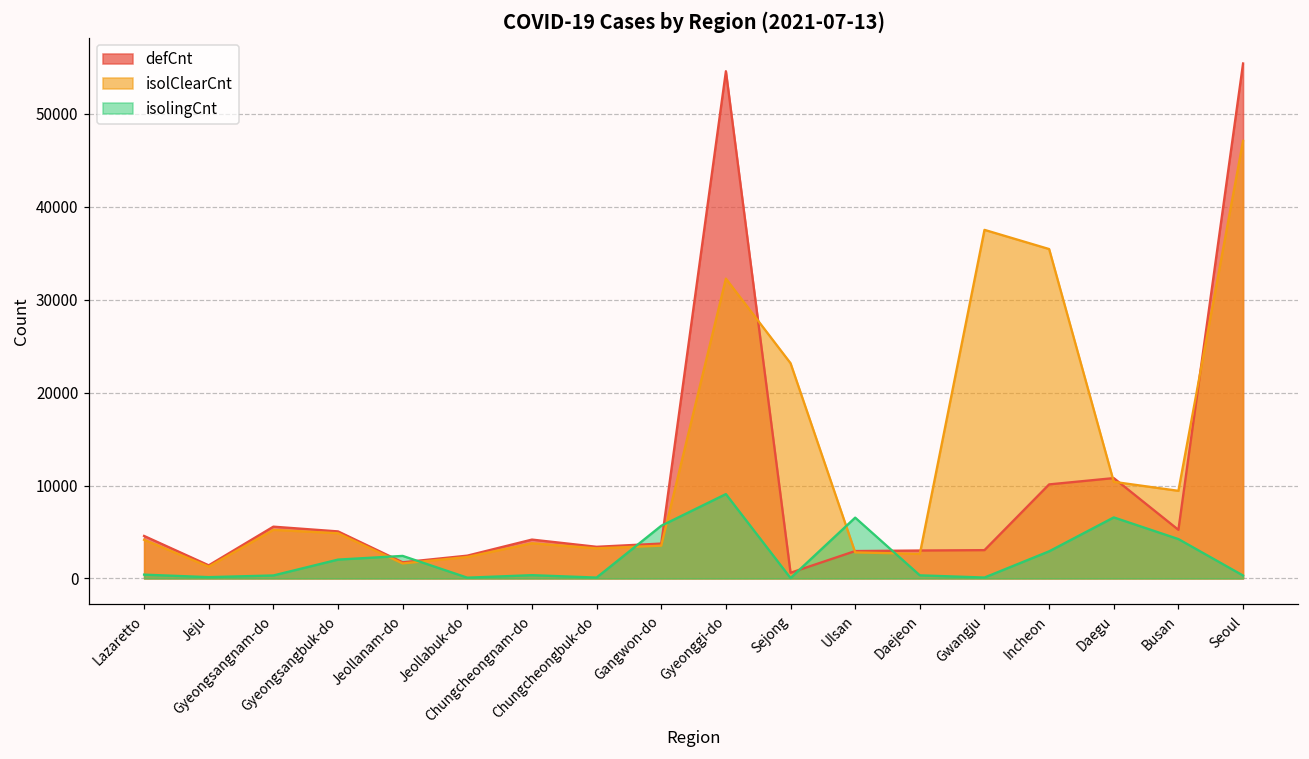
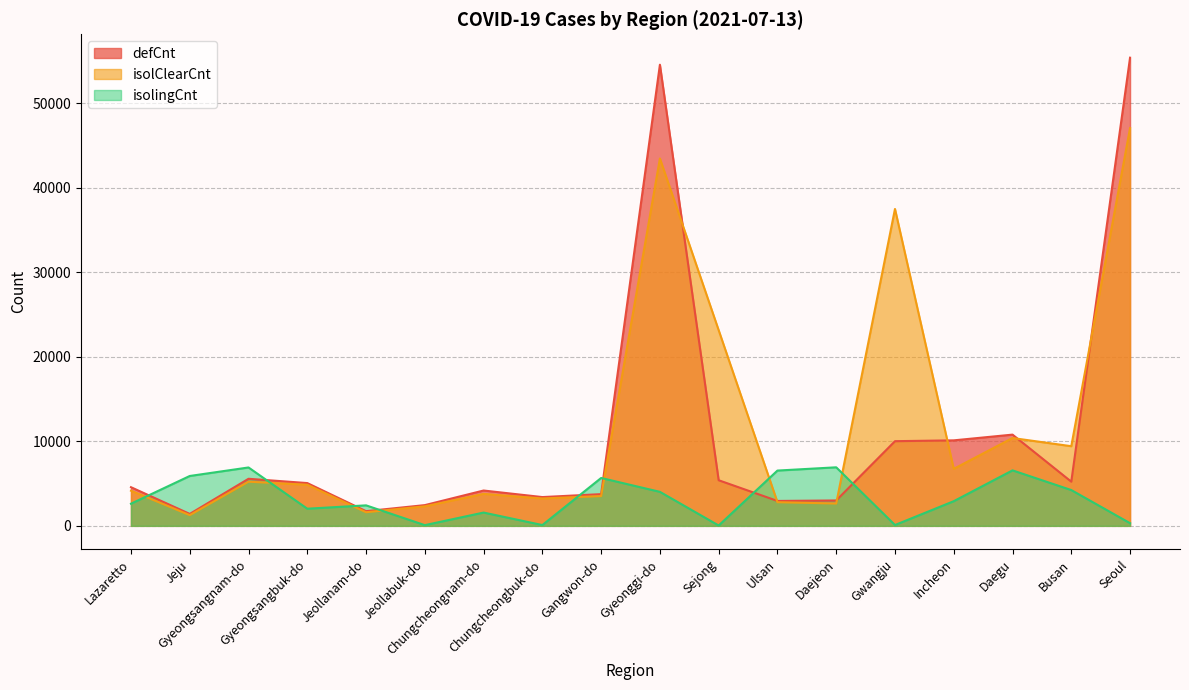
isolingCnt, Lazaretto: 0 -> 3000
isolingCnt, Jeju: 0 -> 6000
isolingCnt, Gyeongsangnam-do: 0 -> 7000
isolingCnt, Chungcheongnam-do: 0 -> 2000
isolClearCnt, Gyeonggi-do: 32000 -> 43000
isolingCnt, Gyeonggi-do: 9000 -> 4000
defCnt, Sejong: 1000 -> 5000
isolingCnt, Daejeon: 0 -> 7000
defCnt, Gwangju: 3000 -> 10000
isolClearCnt, Incheon: 35000 -> 7000
